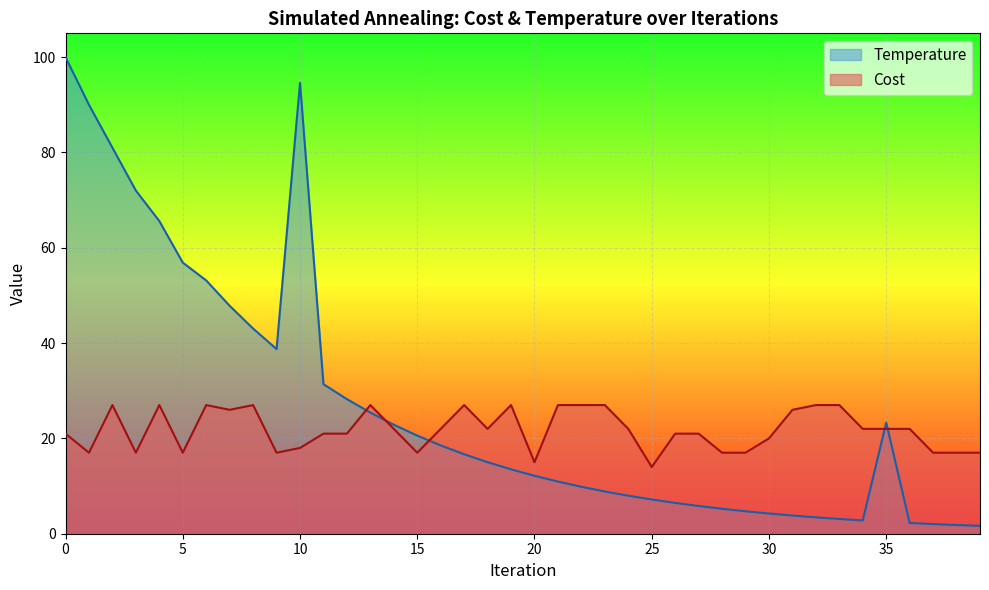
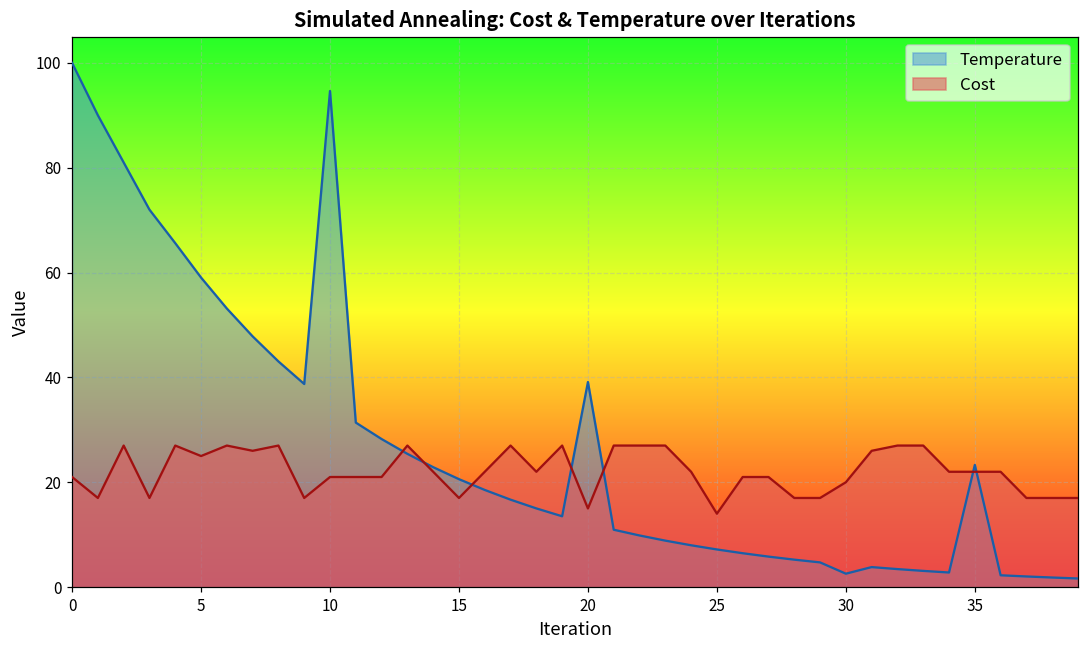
Temperature, 5: 57 -> 59
Cost, 5: 17 -> 25
Cost, 10: 18 -> 21
Temperature, 20: 12 -> 39
Temperature, 30: 4 -> 3
